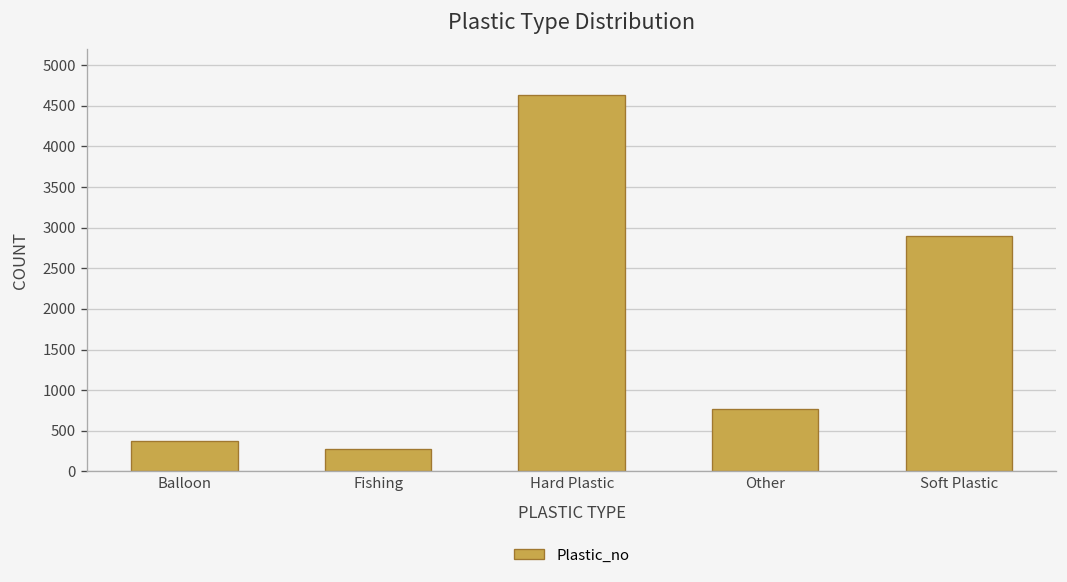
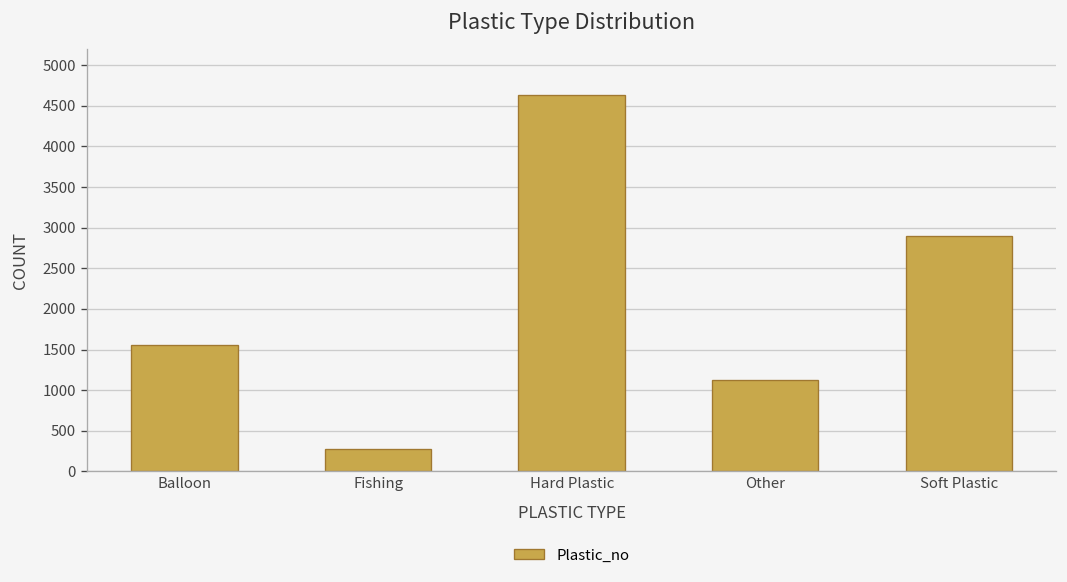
Balloon: 400 -> 1600
Other: 800 -> 1100
